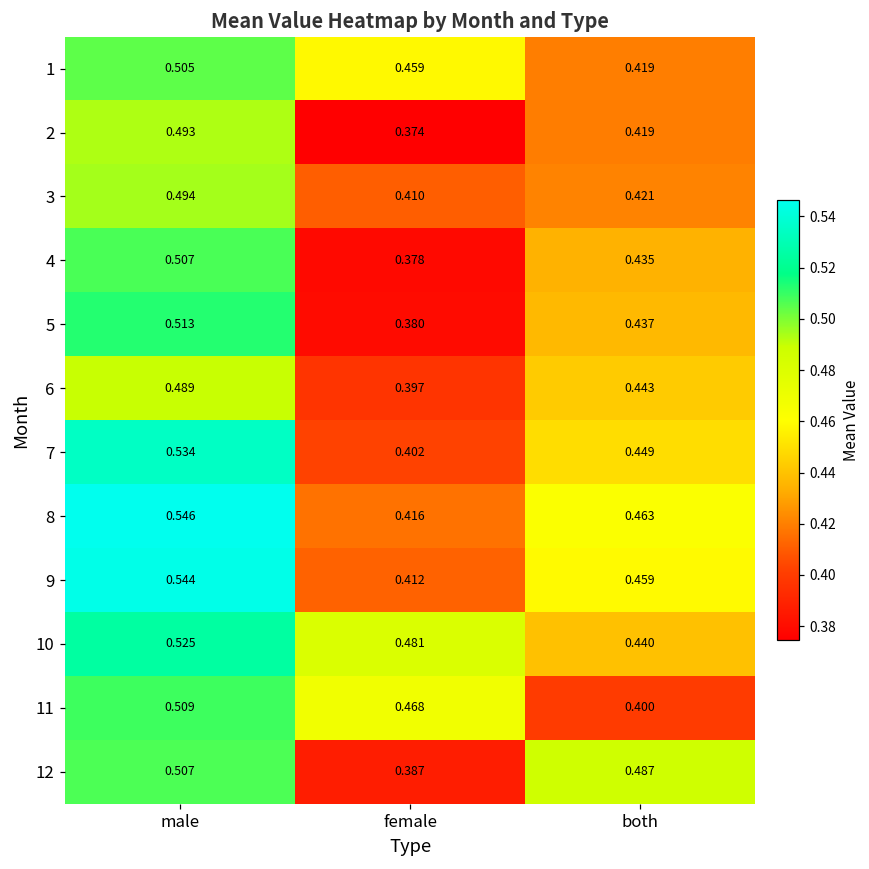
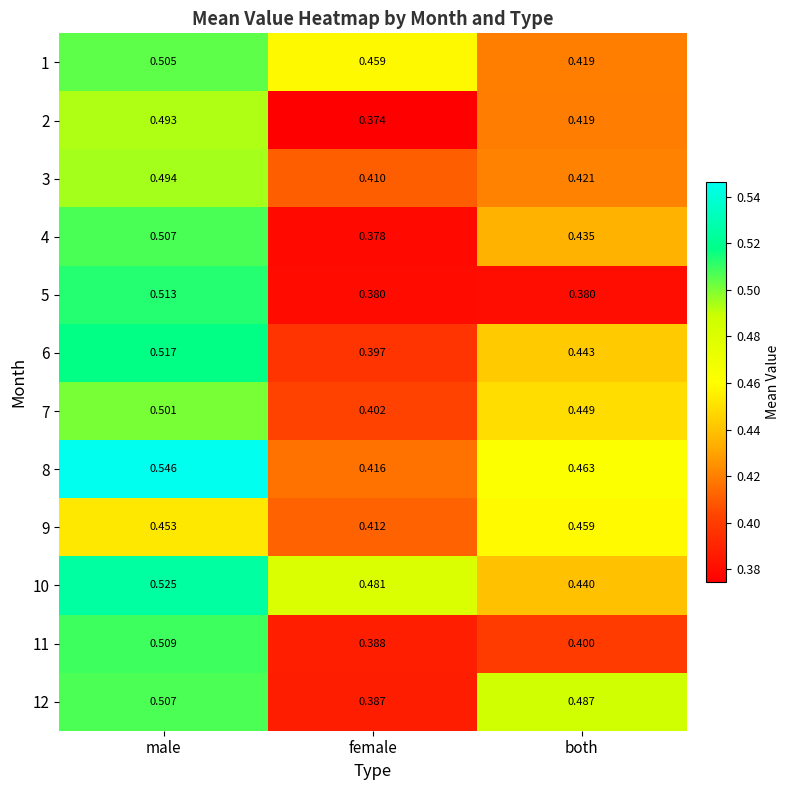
5, both: 0.437 -> 0.380
6, male: 0.489 -> 0.517
7, male: 0.534 -> 0.501
9, male: 0.544 -> 0.453
11, female: 0.468 -> 0.388
